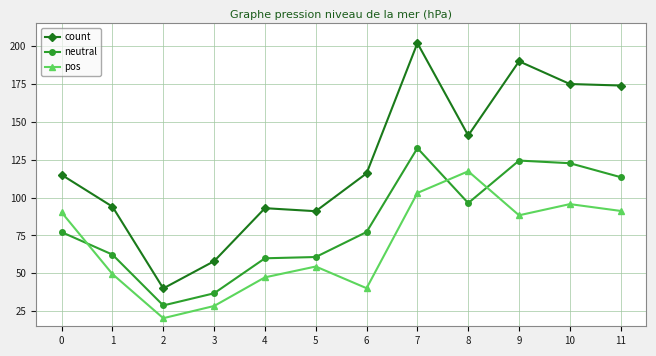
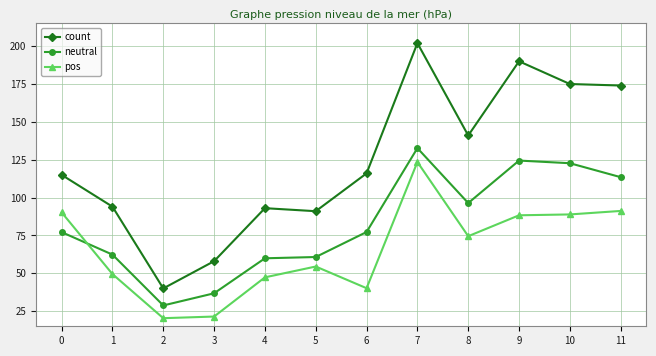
pos, 3: 28 -> 21
pos, 7: 103 -> 123
pos, 8: 117 -> 74
pos, 10: 96 -> 89
